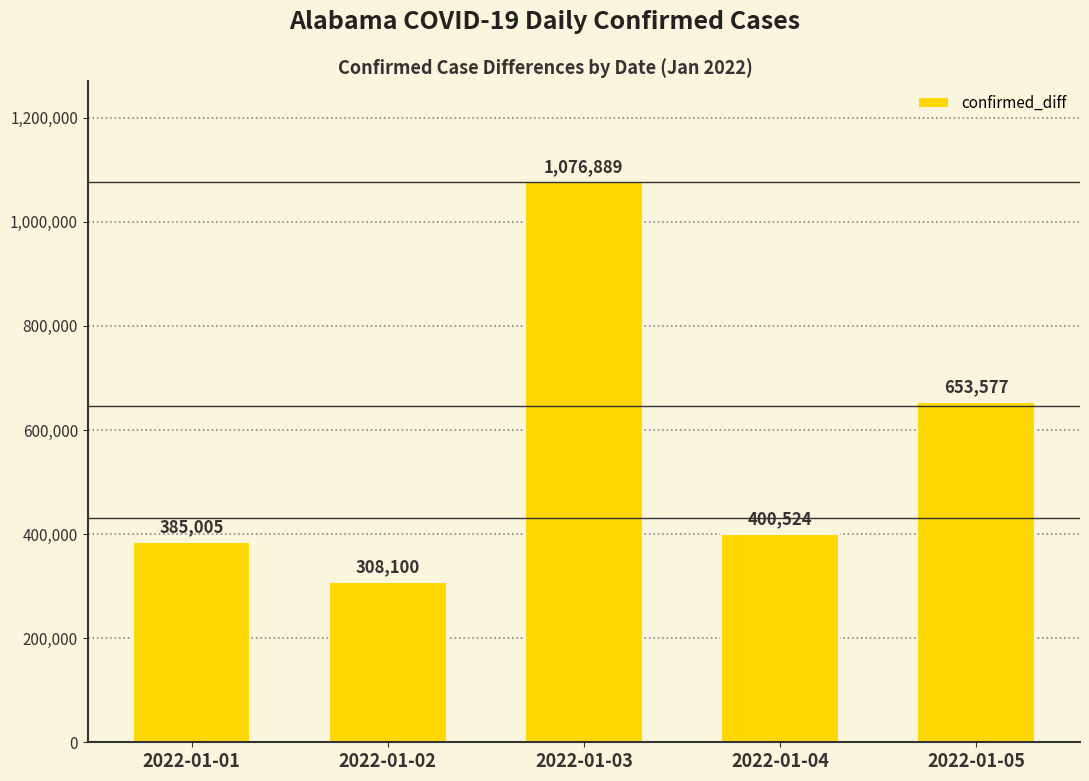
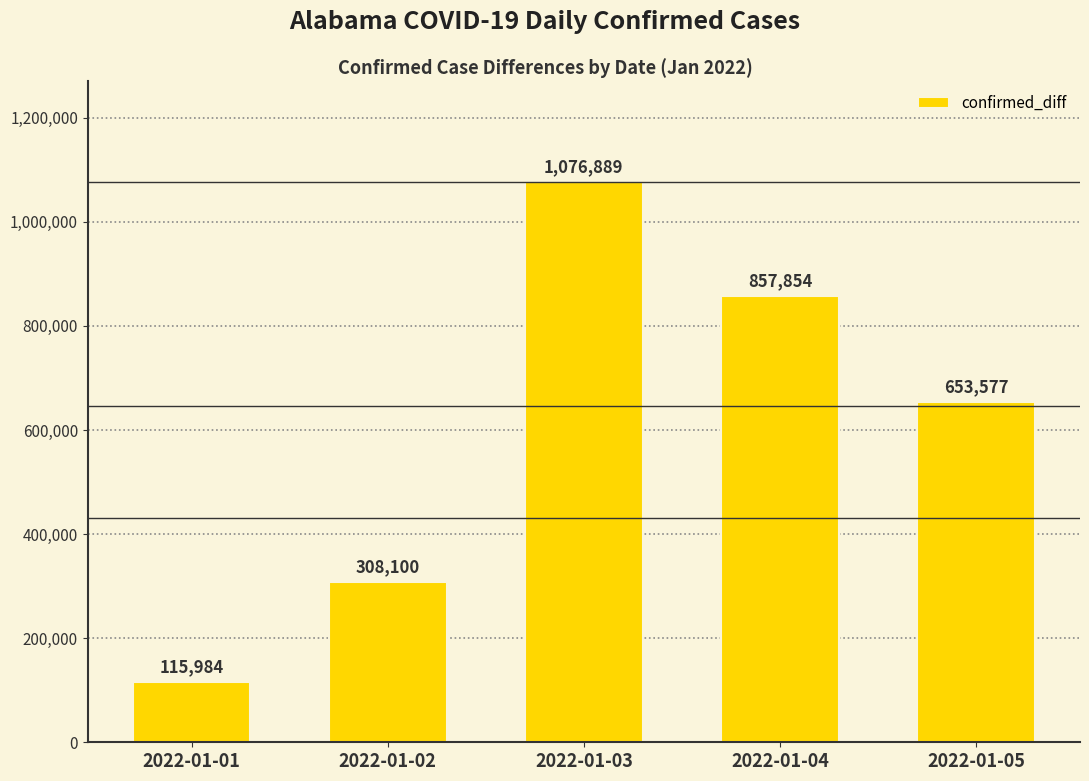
2022-01-01: 385,005 -> 115,984
2022-01-04: 400,524 -> 857,854
